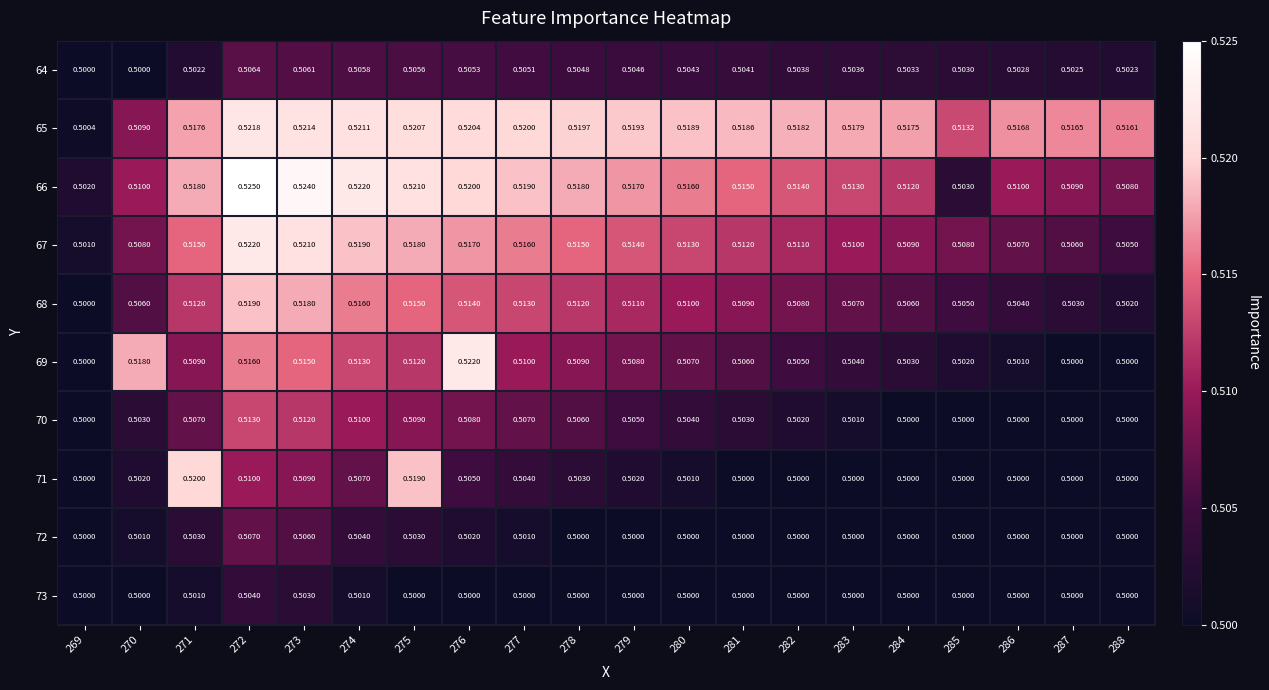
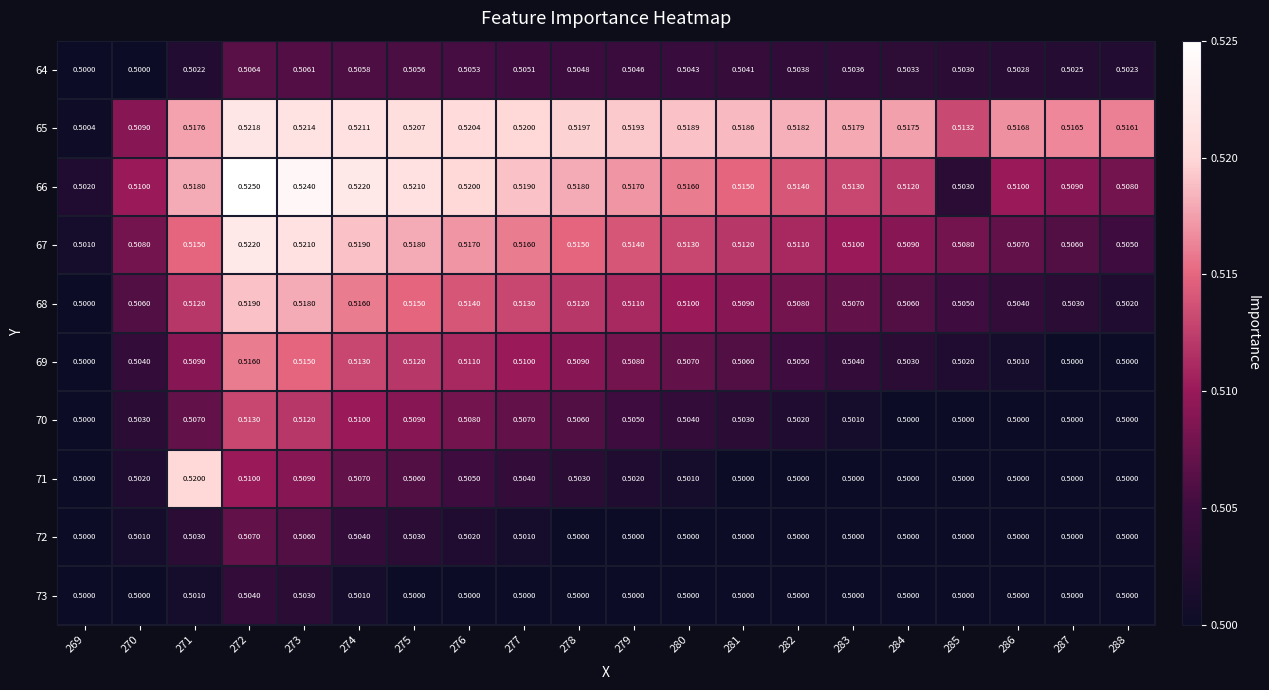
69, 270: 0.5180 -> 0.5040
69, 276: 0.5220 -> 0.5110
71, 275: 0.5190 -> 0.5060
